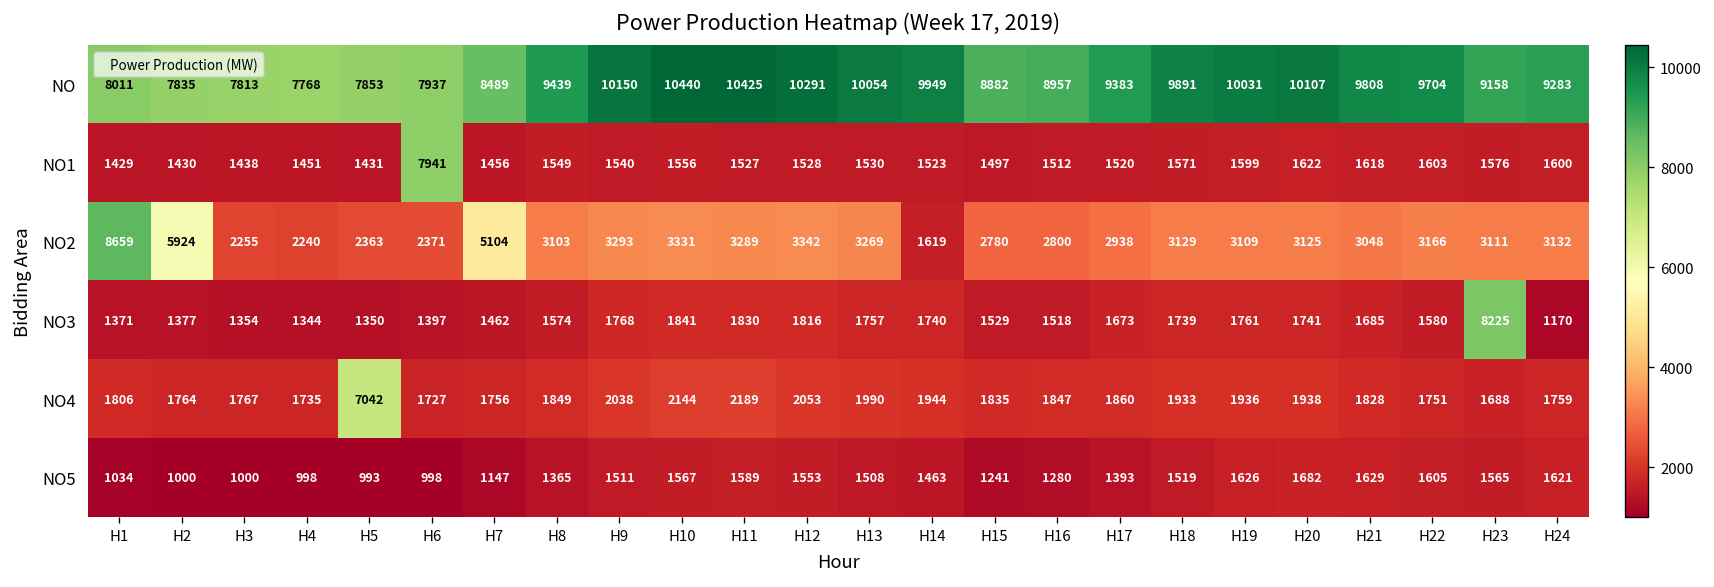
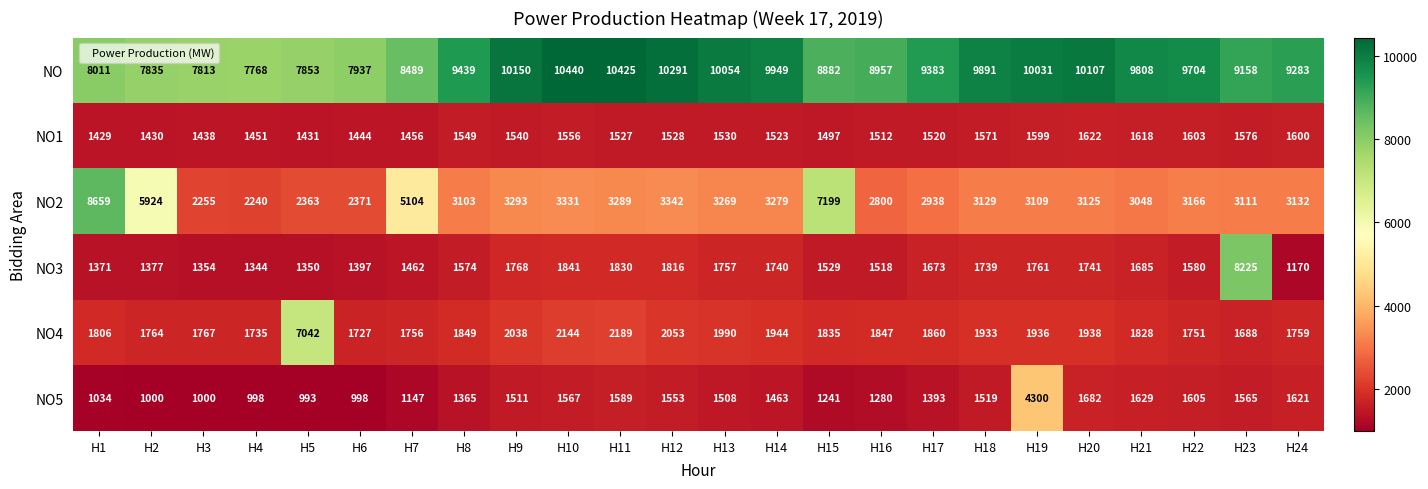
NO1, H6: 7941 -> 1444
NO2, H14: 1619 -> 3279
NO2, H15: 2780 -> 7199
NO5, H19: 1626 -> 4300
